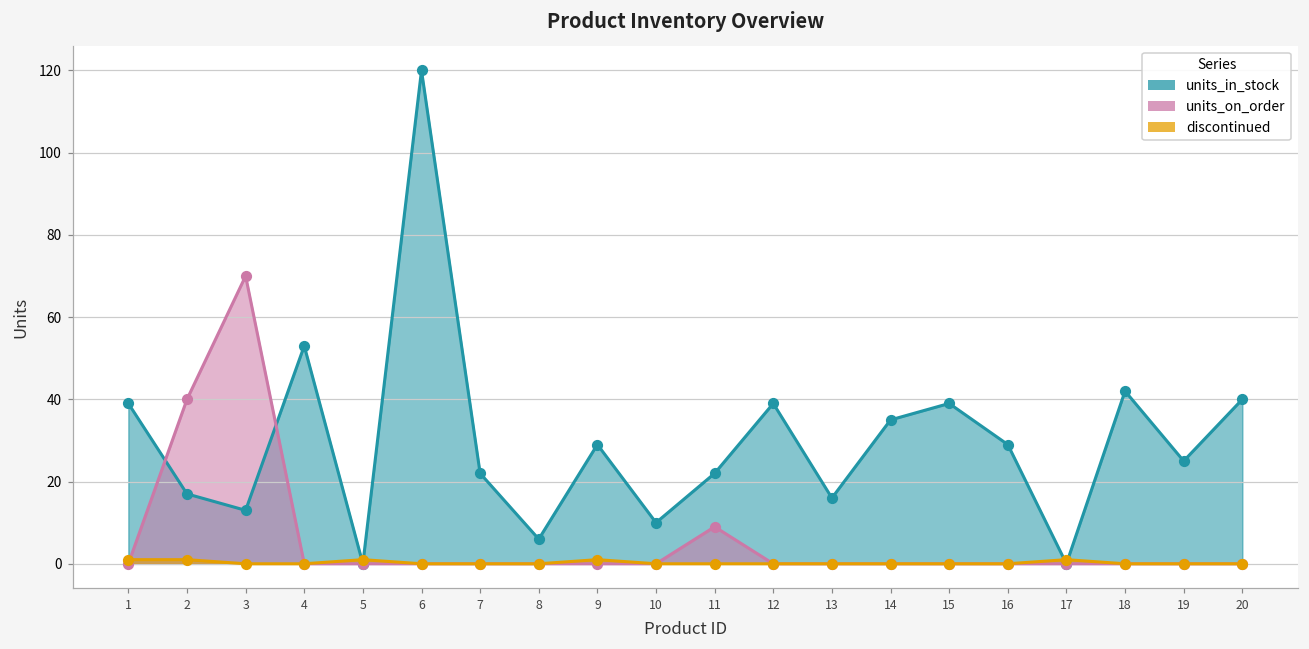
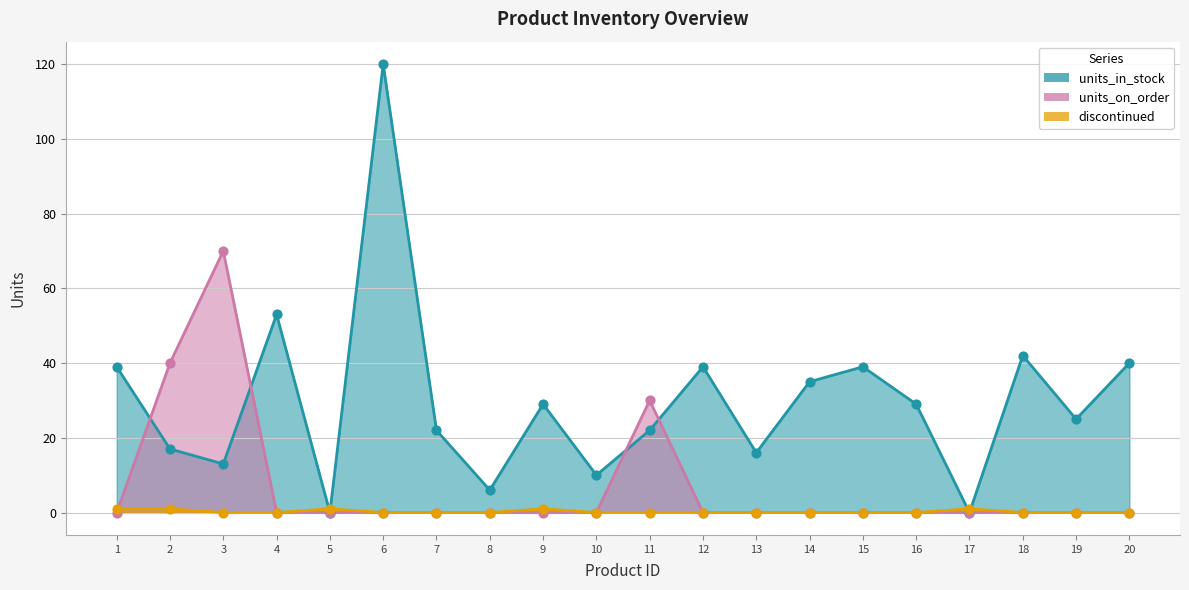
units_on_order, 11: 9 -> 30
